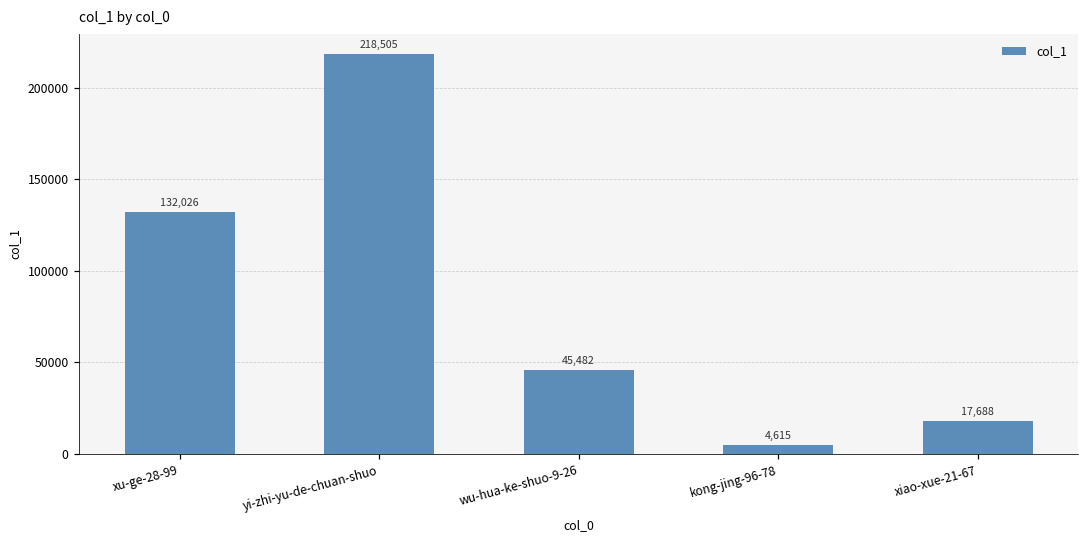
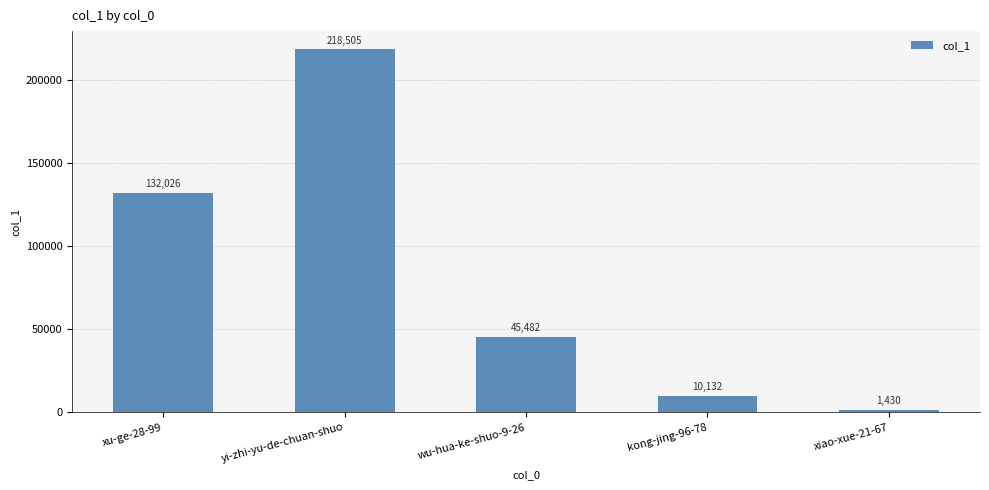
kong-jing-96-78: 4,615 -> 10,132
xiao-xue-21-67: 17,688 -> 1,430
